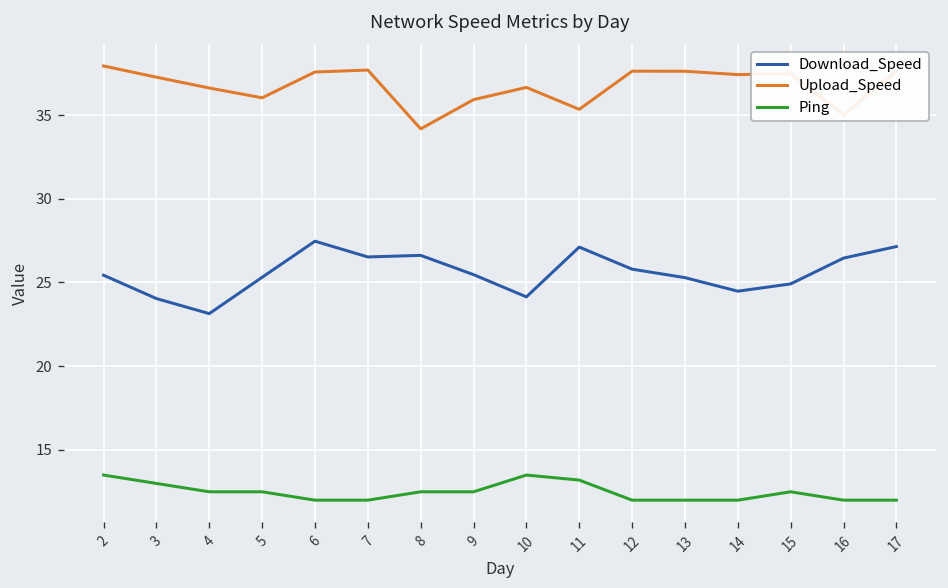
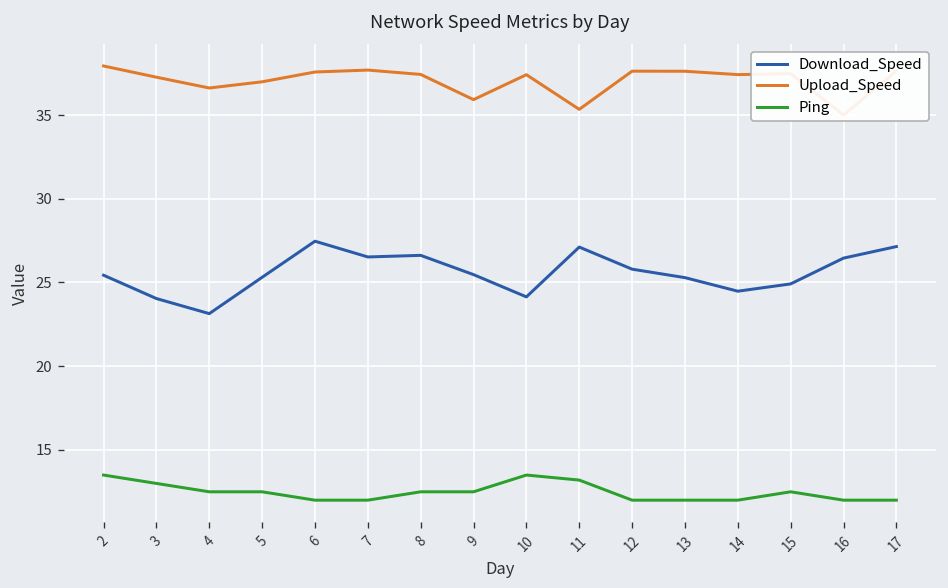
Upload_Speed, 5: 36.0 -> 37.0
Upload_Speed, 8: 34.2 -> 37.4
Upload_Speed, 10: 36.7 -> 37.4
